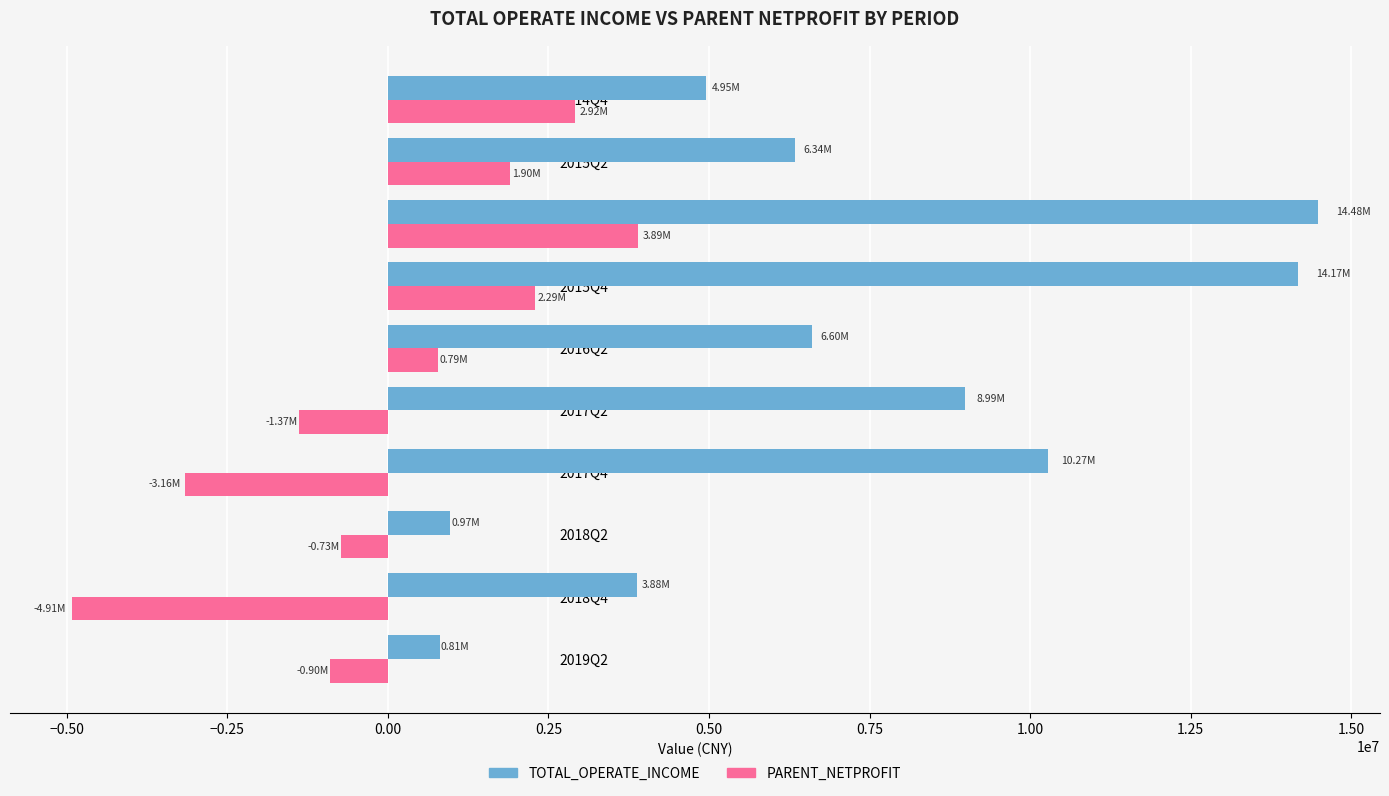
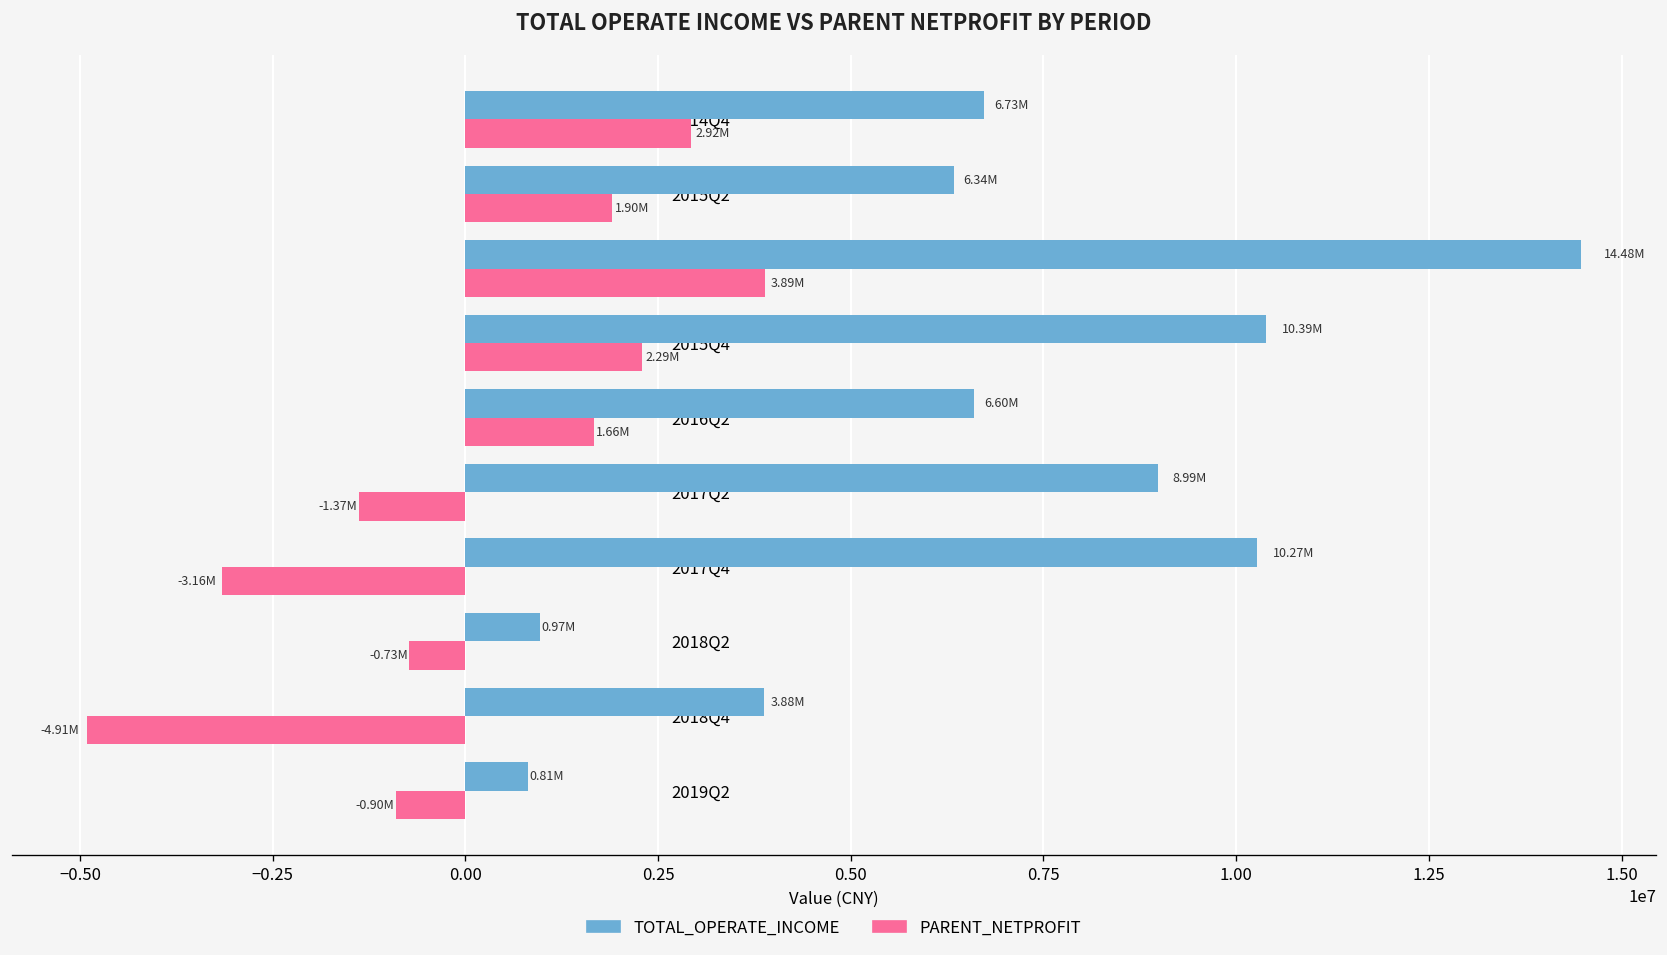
TOTAL_OPERATE_INCOME, 2014Q4: 4.95M -> 6.73M
TOTAL_OPERATE_INCOME, 2015Q4: 14.17M -> 10.39M
PARENT_NETPROFIT, 2016Q2: 0.79M -> 1.66M
